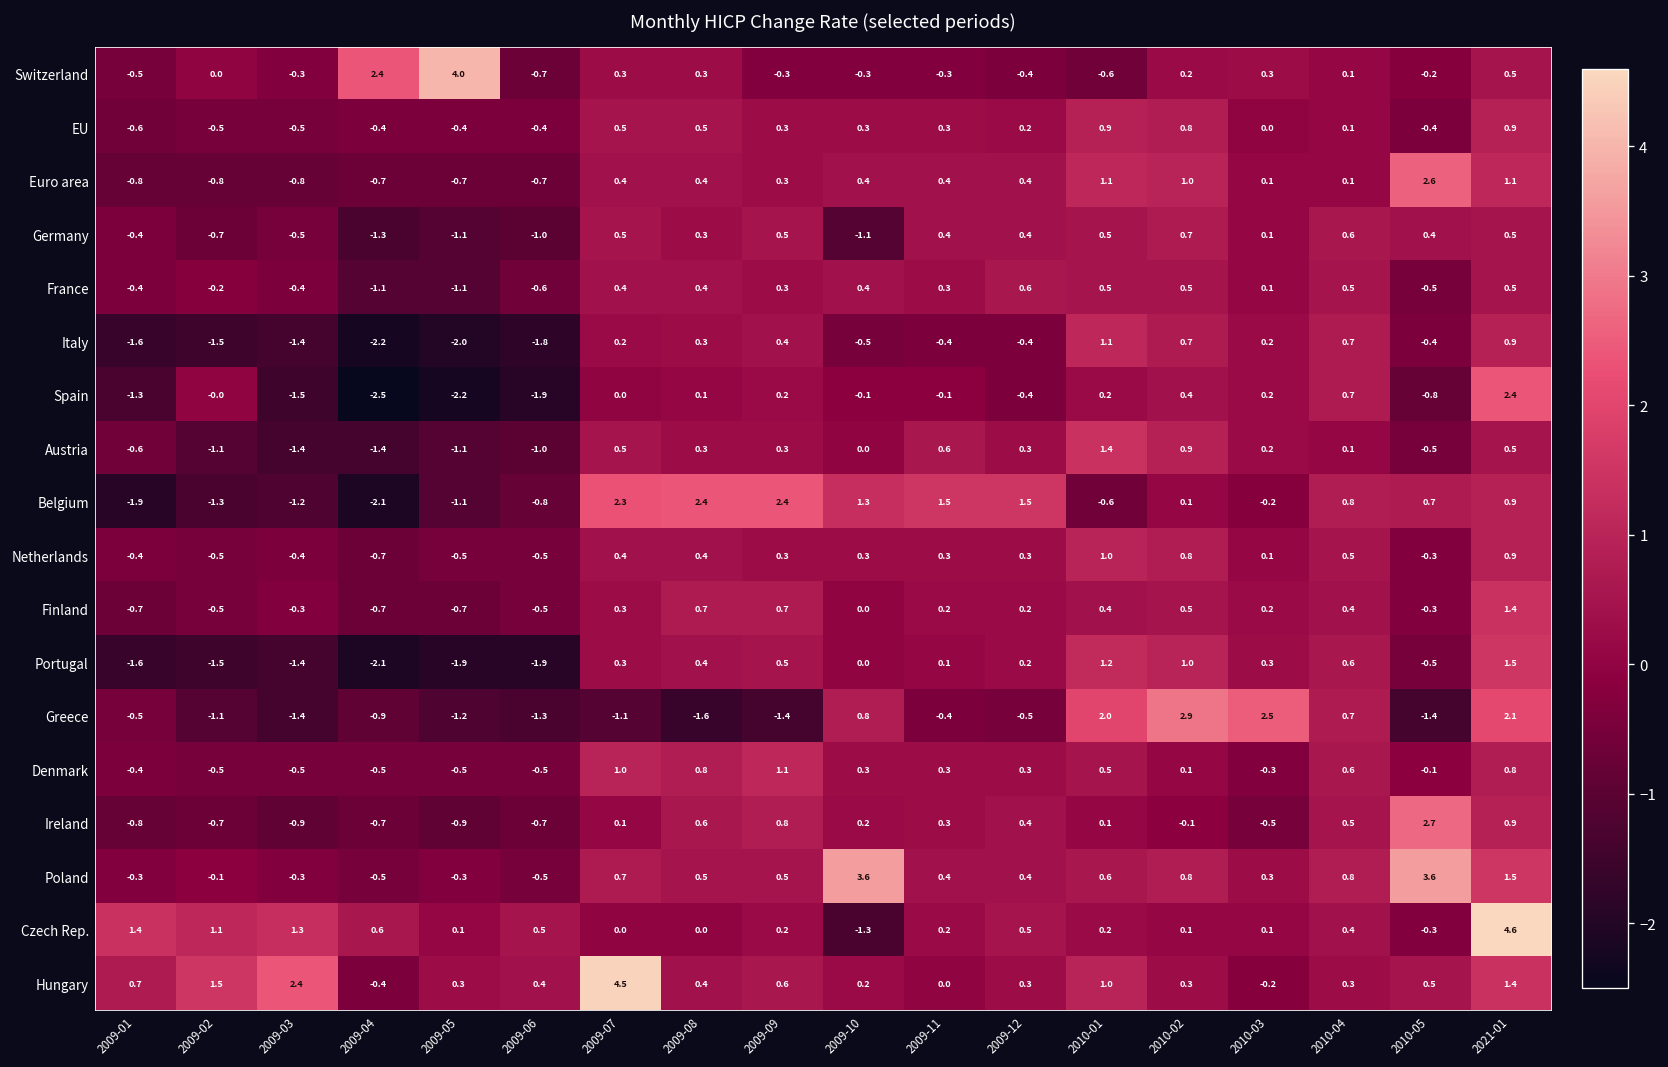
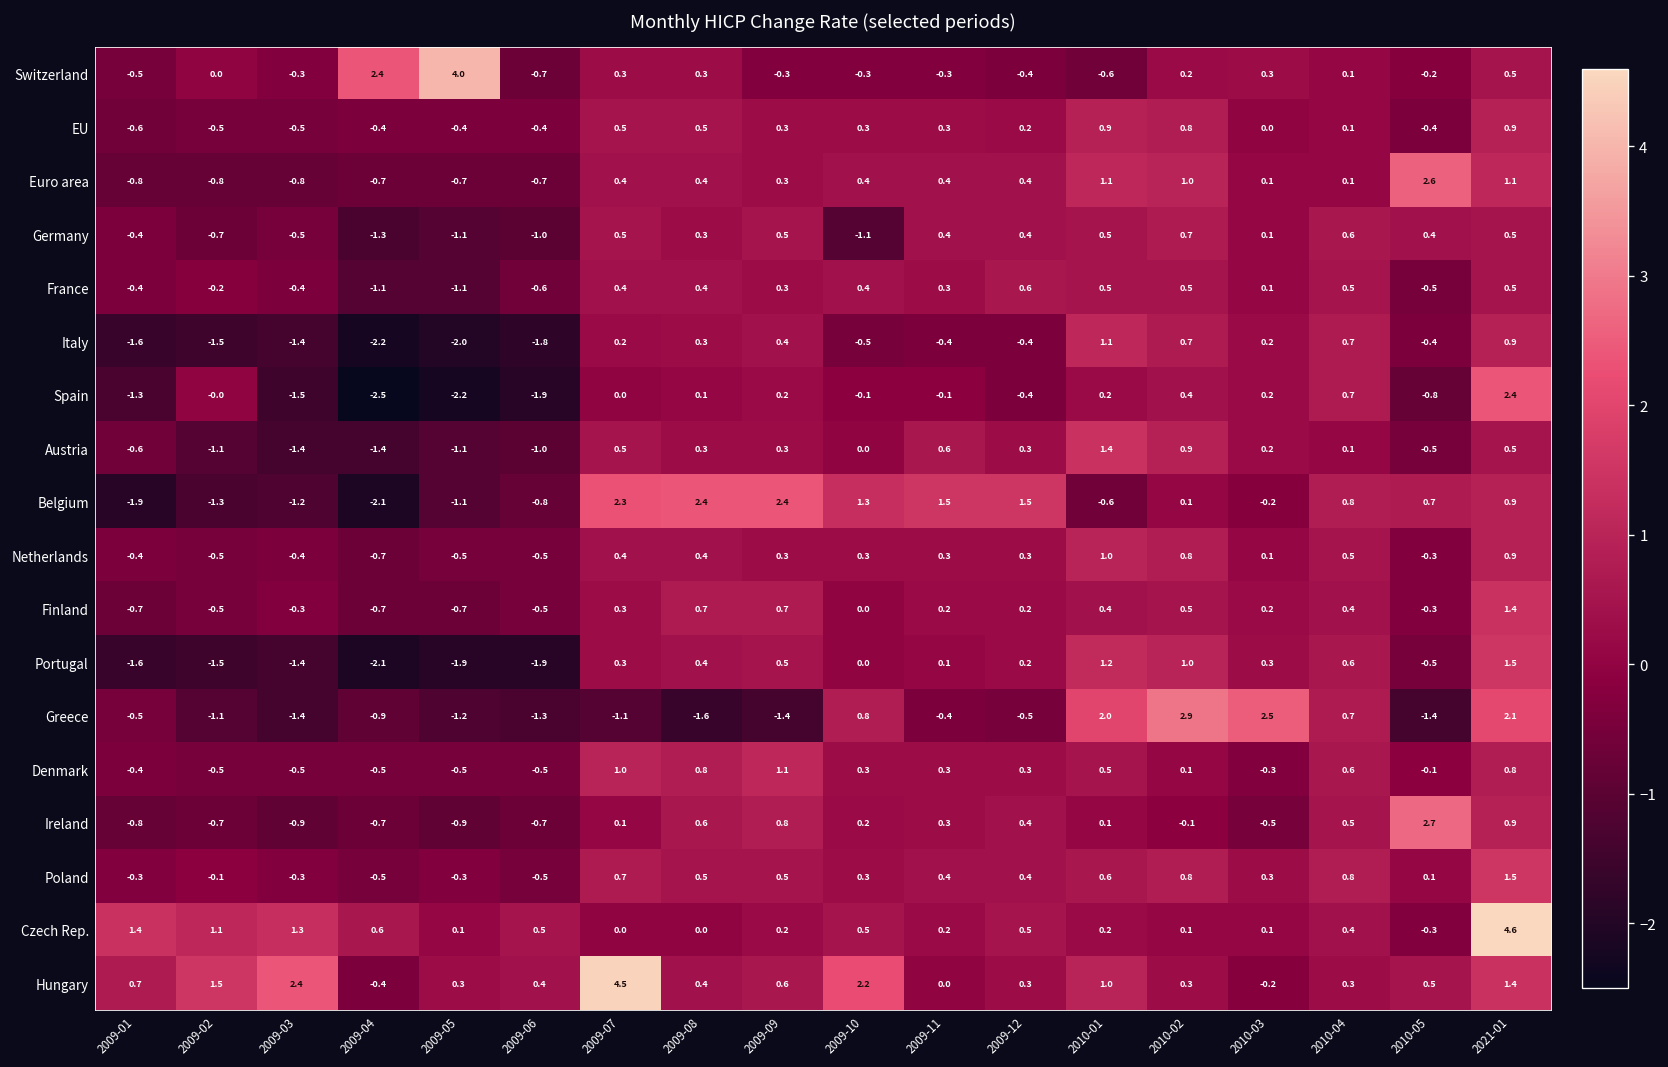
Poland, 2009-10: 3.6 -> 0.3
Poland, 2010-05: 3.6 -> 0.1
Czech Rep., 2009-10: -1.3 -> 0.5
Hungary, 2009-10: 0.2 -> 2.2
